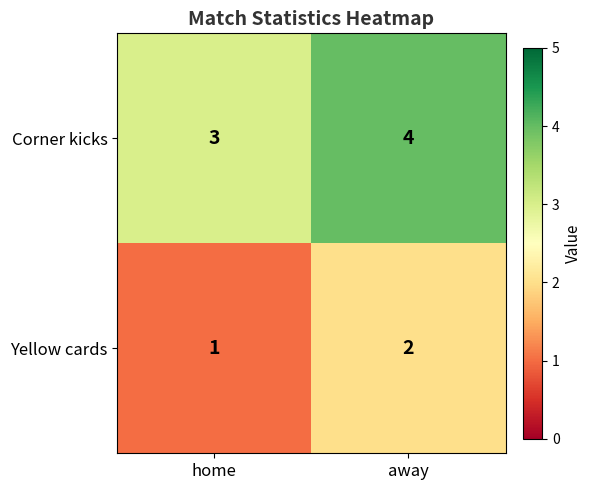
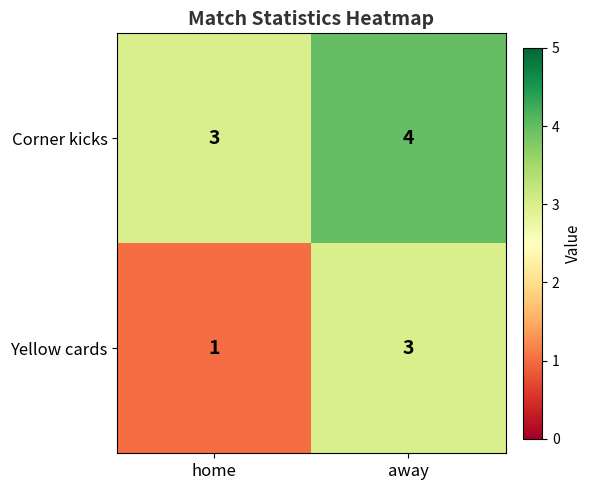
Yellow cards, away: 2 -> 3
